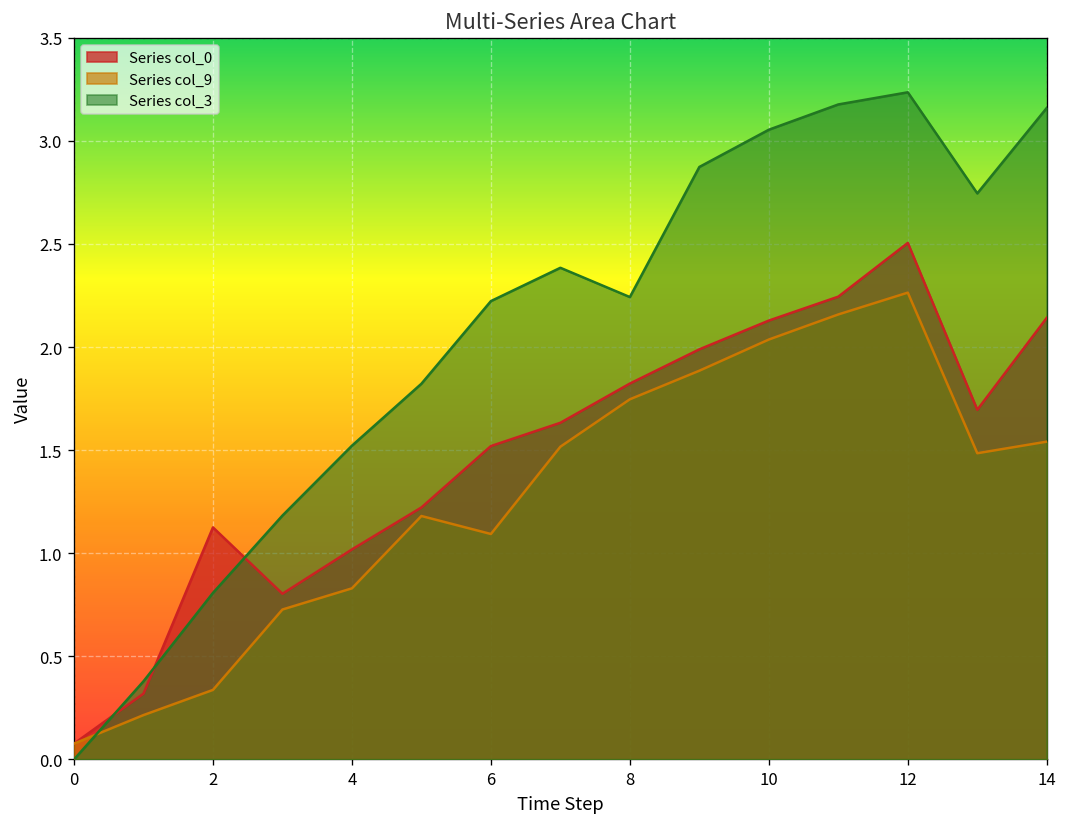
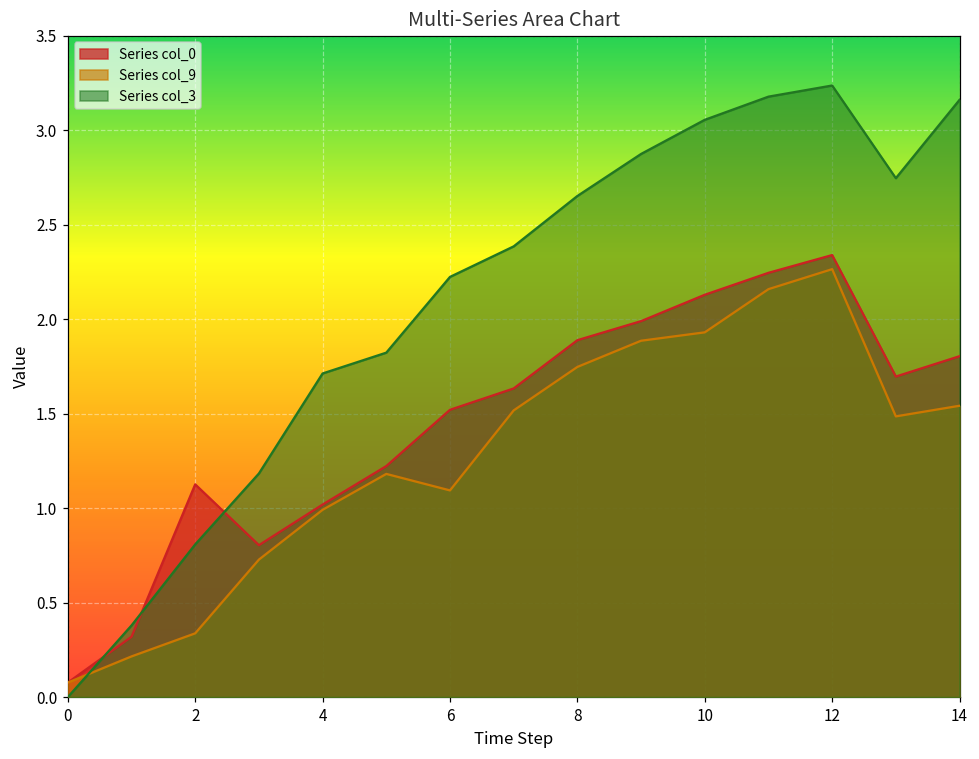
Series col_9, 4: 0.83 -> 0.99
Series col_3, 4: 1.52 -> 1.71
Series col_0, 8: 1.82 -> 1.89
Series col_3, 8: 2.24 -> 2.65
Series col_9, 10: 2.04 -> 1.93
Series col_0, 12: 2.51 -> 2.34
Series col_0, 14: 2.14 -> 1.80
